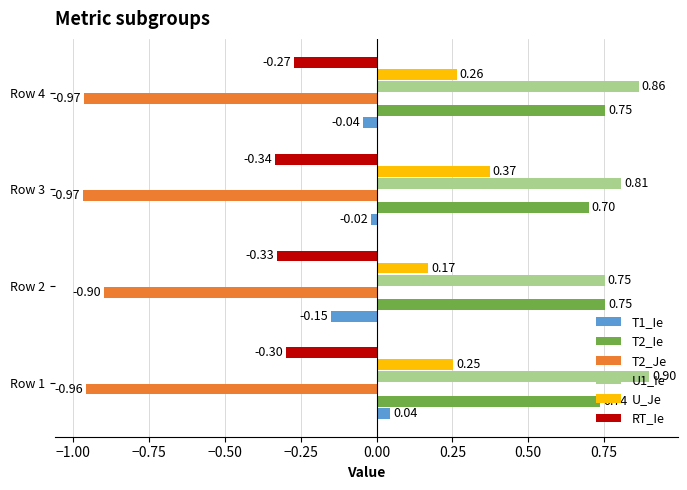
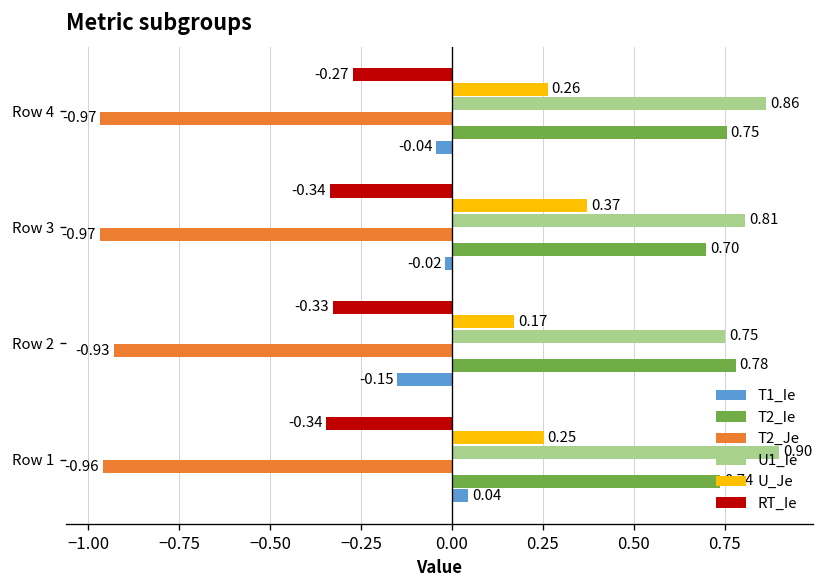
T2_Je, Row 2: -0.90 -> -0.93
T2_Ie, Row 2: 0.75 -> 0.78
RT_Ie, Row 1: -0.30 -> -0.34
